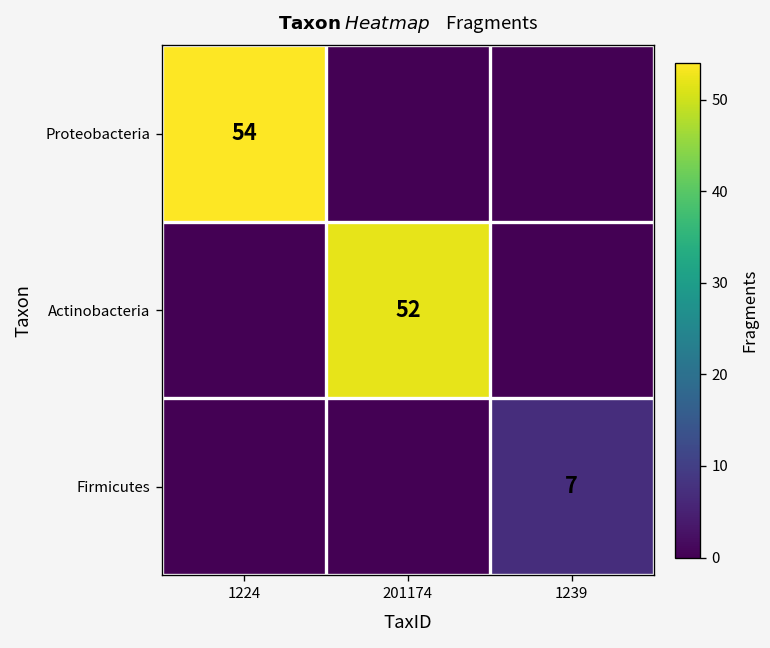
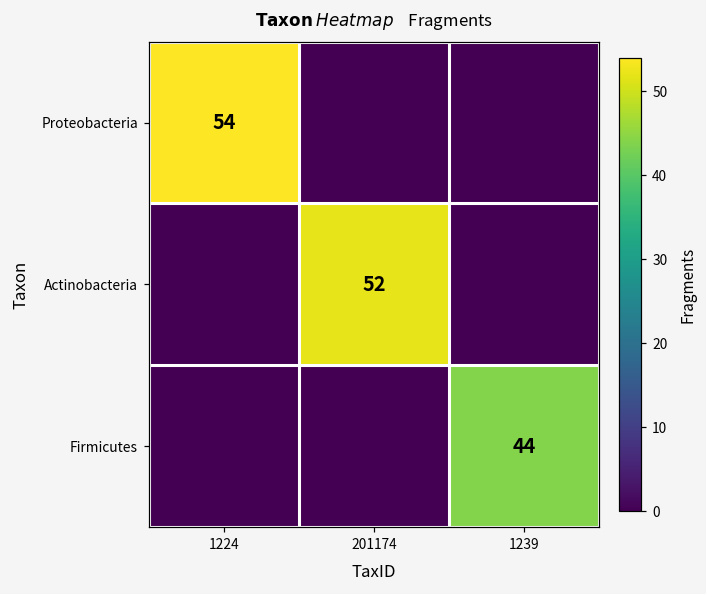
Firmicutes, 1239: 7 -> 44
